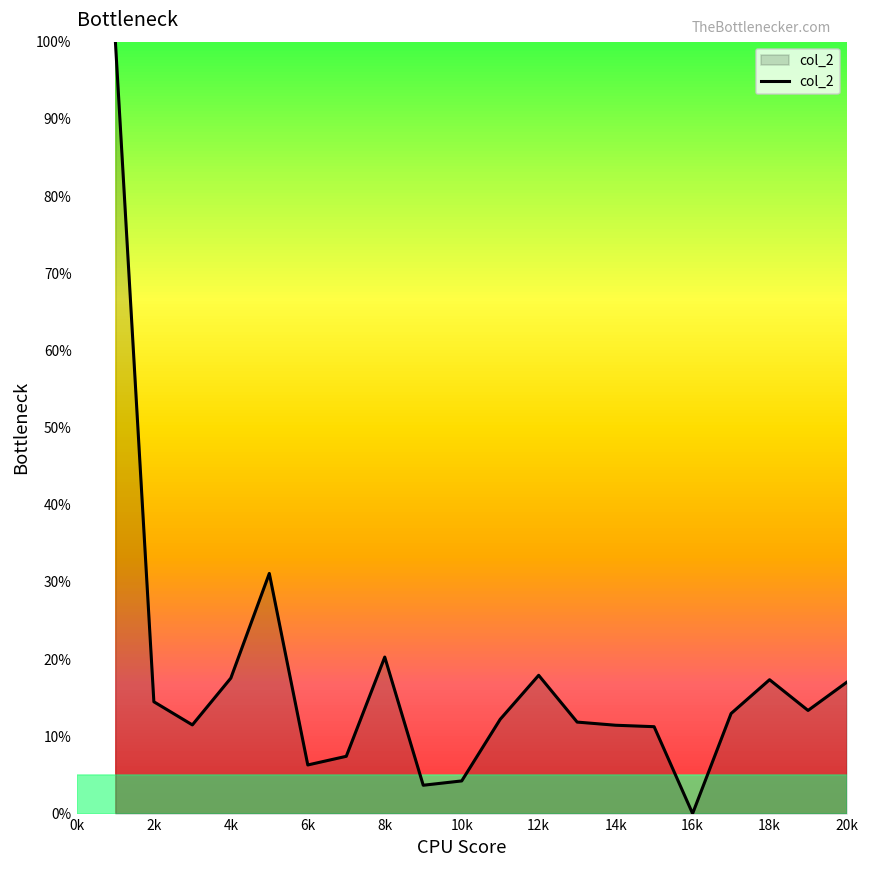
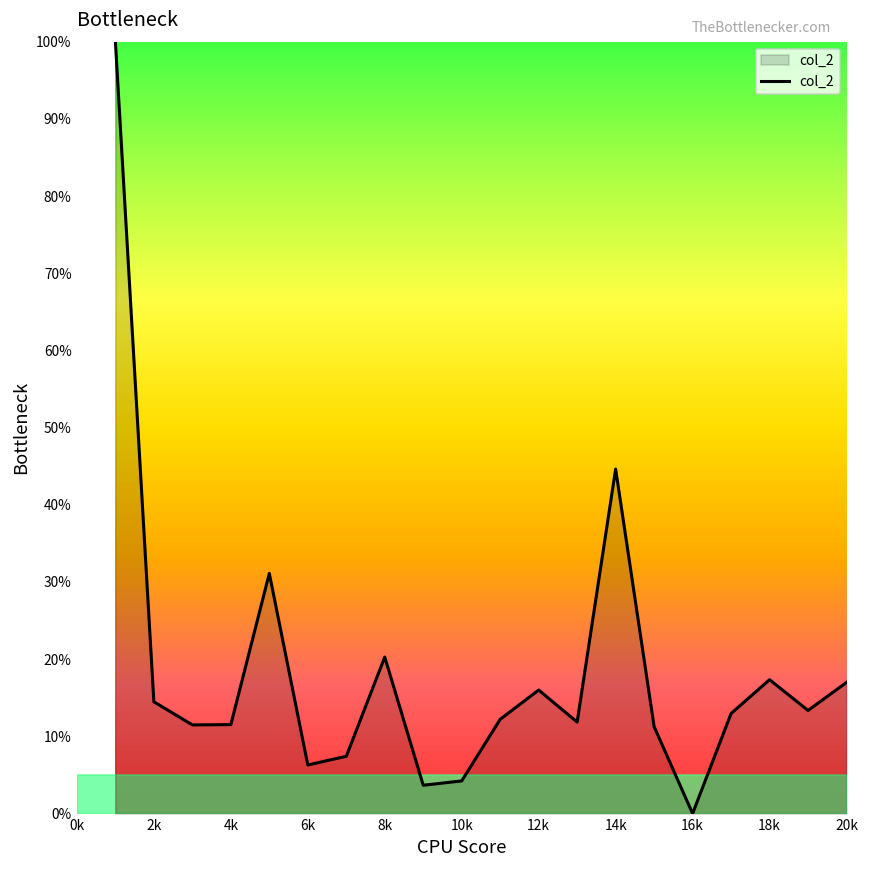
4k: 18% -> 12%
12k: 18% -> 16%
14k: 11% -> 45%
